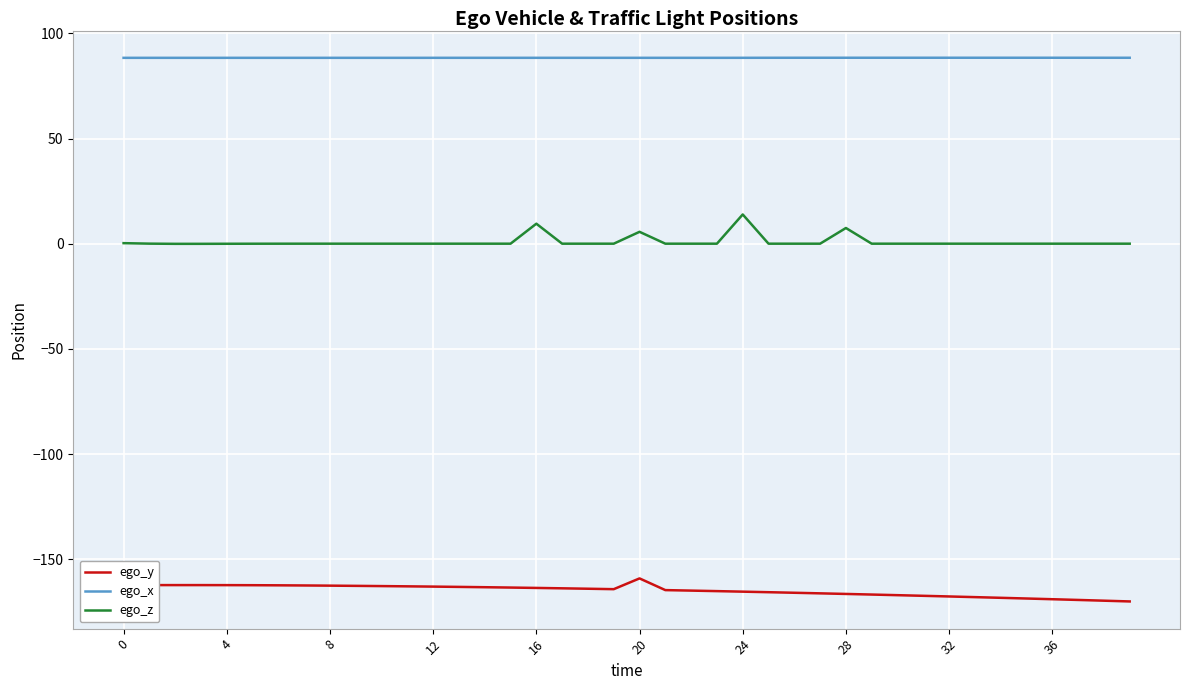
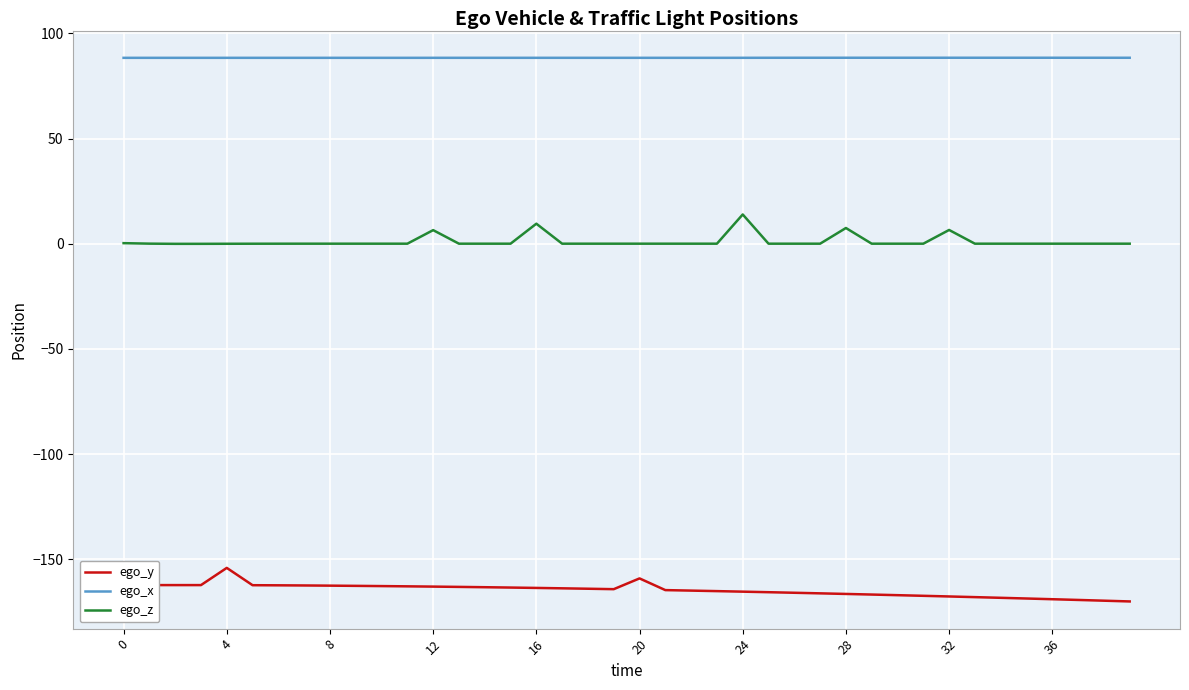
ego_y, 4: -162 -> -154
ego_z, 12: 0 -> 6
ego_z, 20: 6 -> 0
ego_z, 32: 0 -> 7
